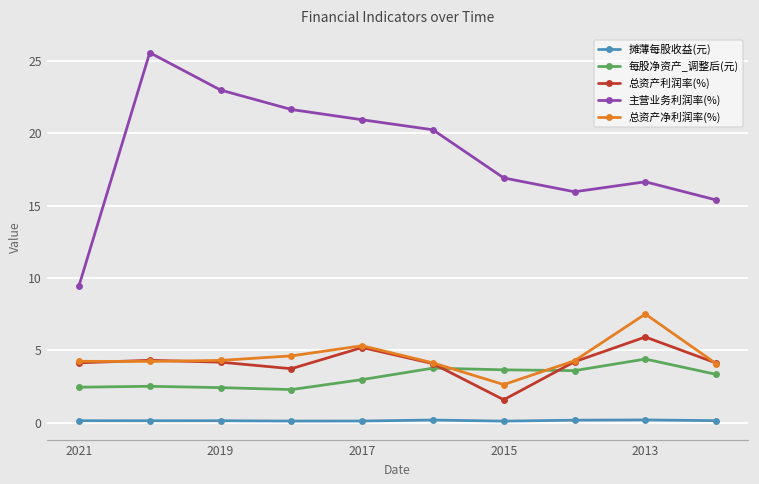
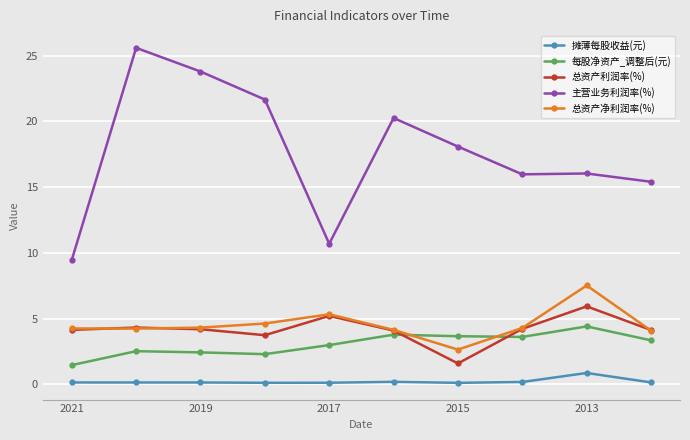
每股净资产_调整后(元), 2021: 2.5 -> 1.5
主营业务利润率(%), 2019: 23.0 -> 23.8
主营业务利润率(%), 2017: 20.9 -> 10.7
主营业务利润率(%), 2015: 16.9 -> 18.1
摊薄每股收益(元), 2013: 0.2 -> 0.9
主营业务利润率(%), 2013: 16.7 -> 16.0
